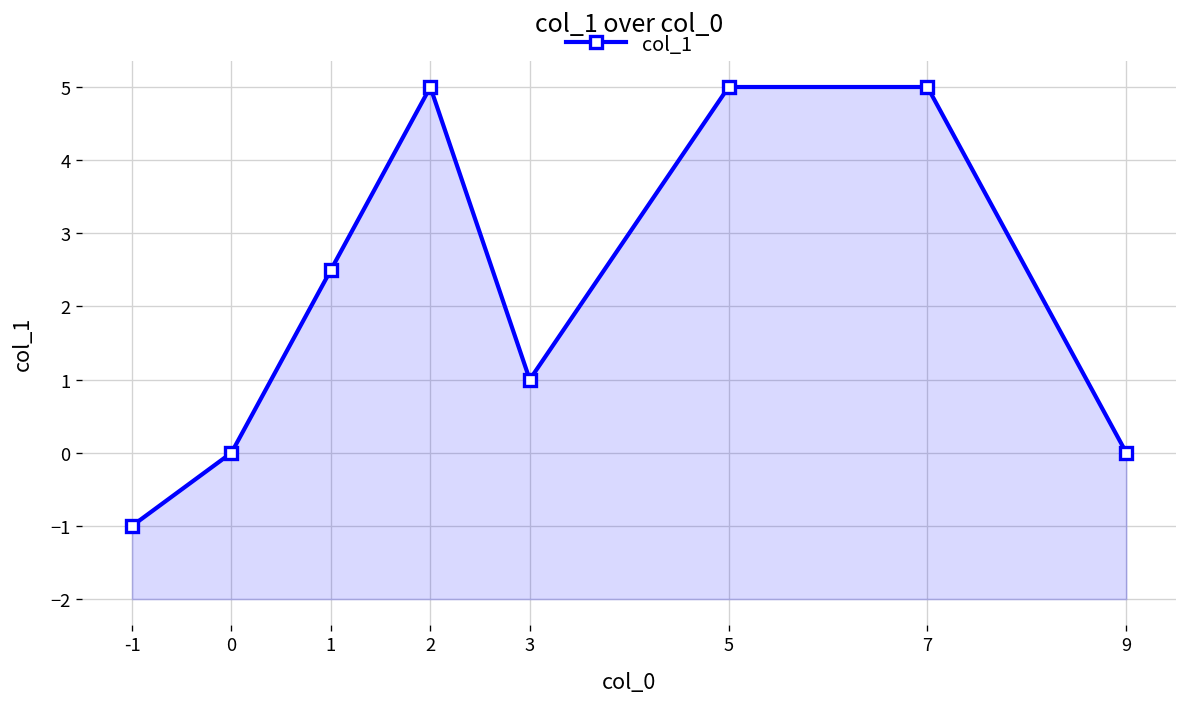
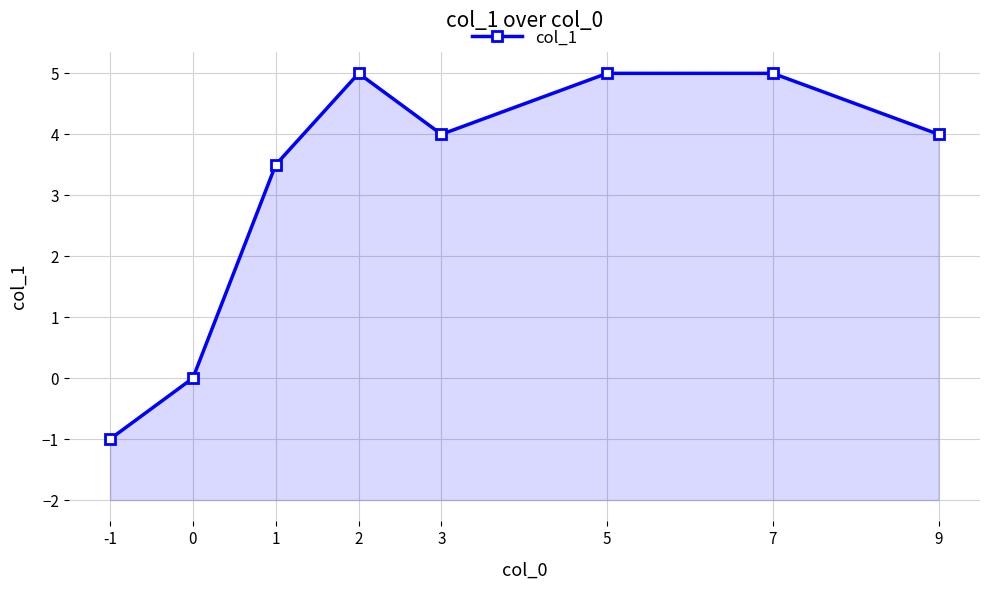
1: 2.5 -> 3.5
3: 1 -> 4
9: 0 -> 4
